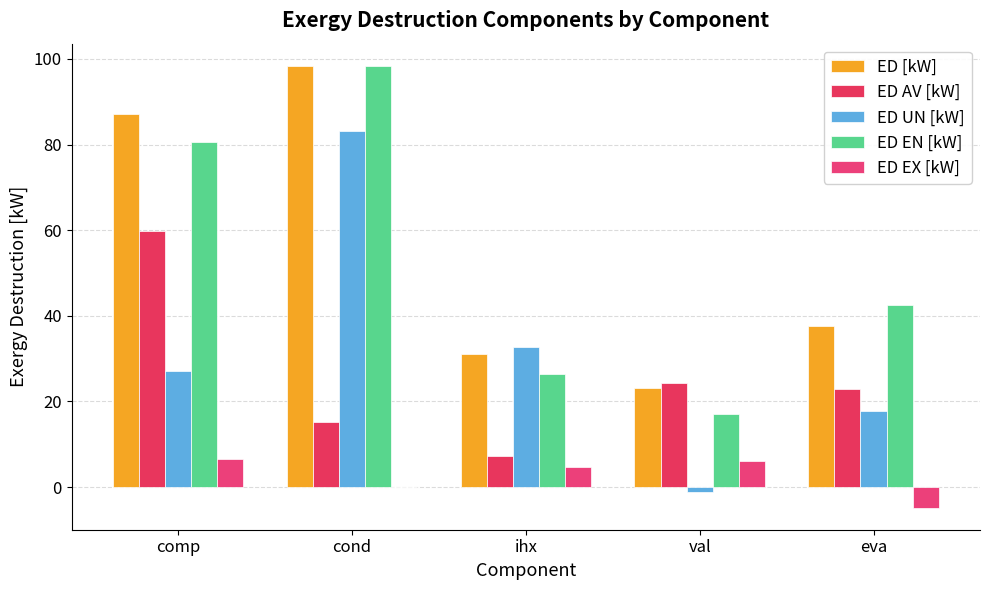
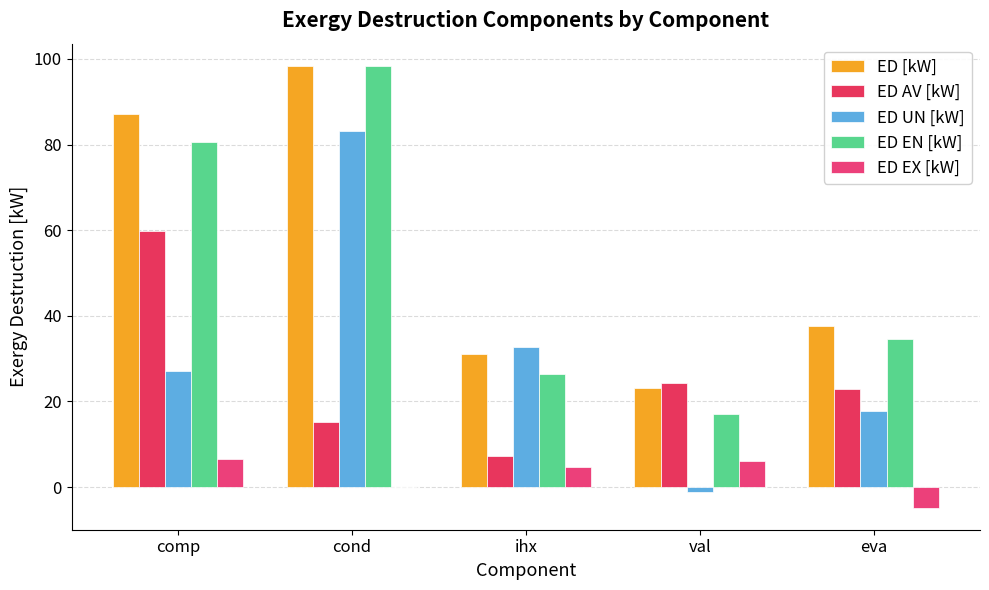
ED EN [kW], eva: 42 -> 34
